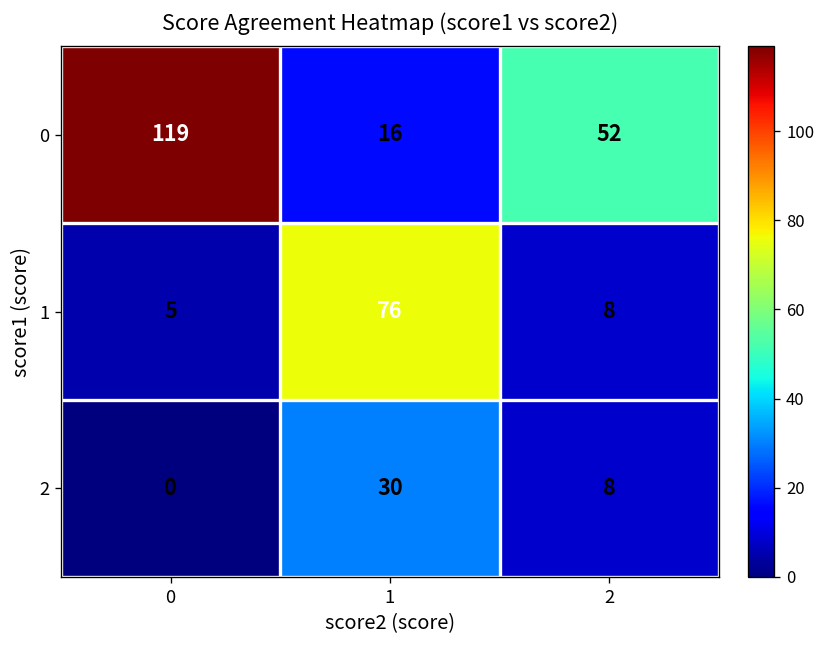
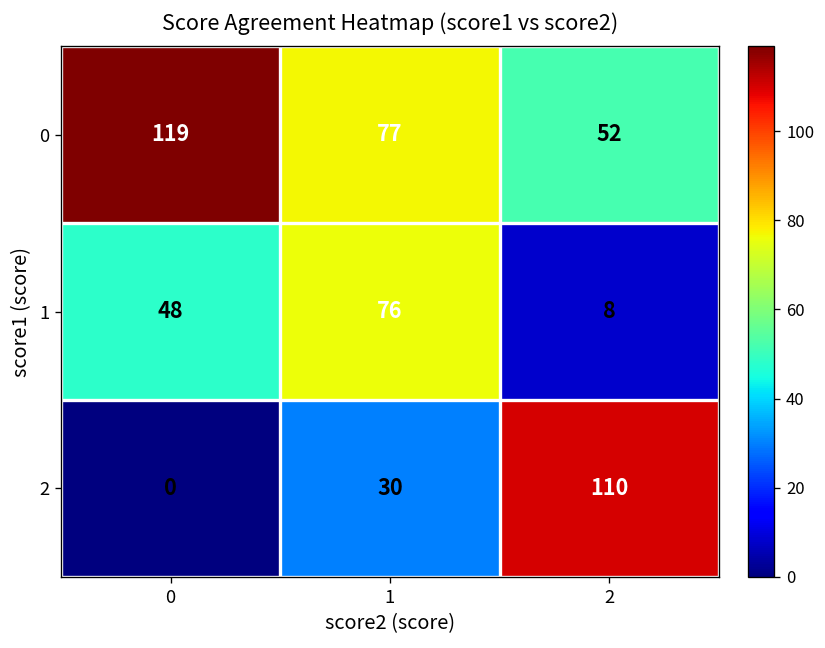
0, 1: 16 -> 77
1, 0: 5 -> 48
2, 2: 8 -> 110
